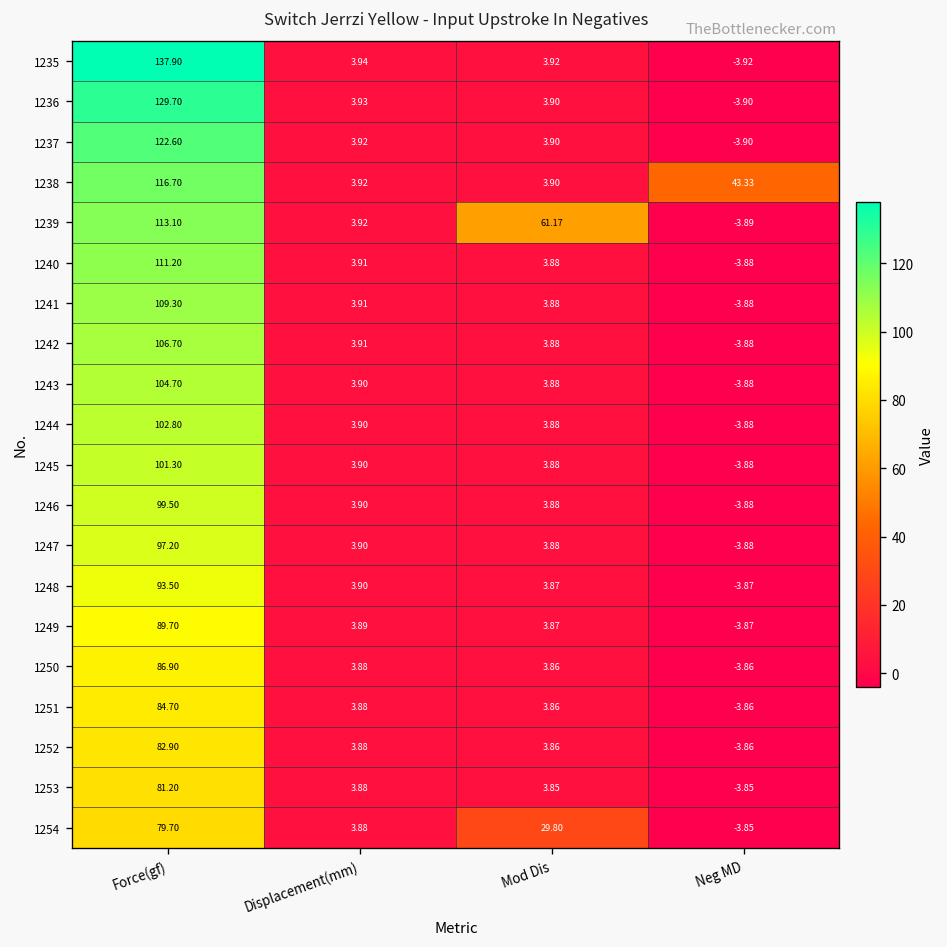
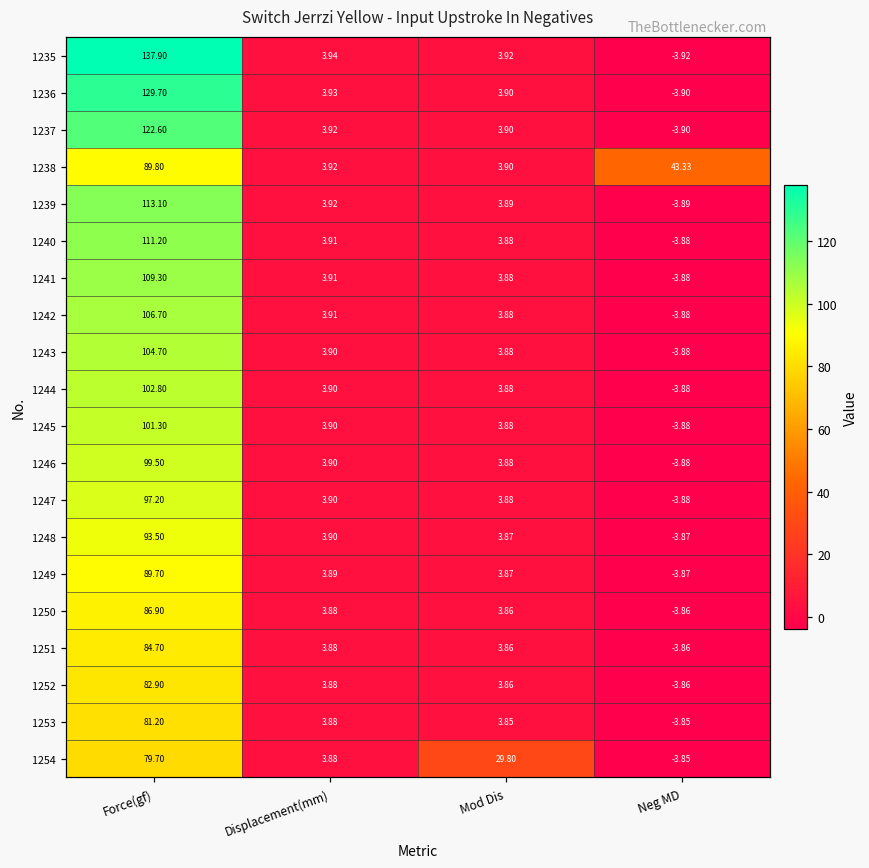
1238, Force(gf): 116.70 -> 89.80
1239, Mod Dis: 61.17 -> 3.89
